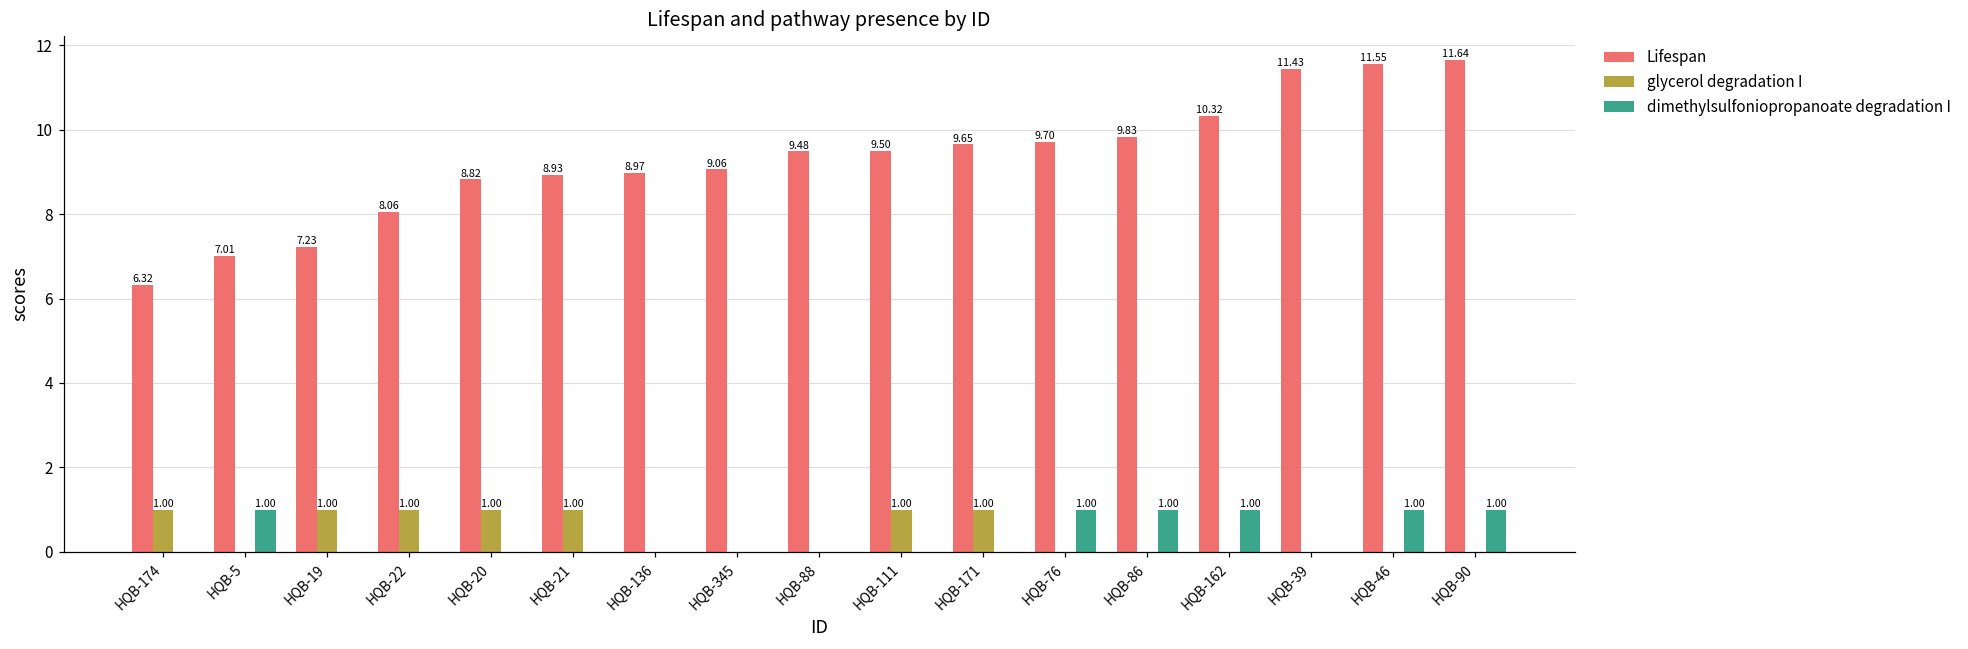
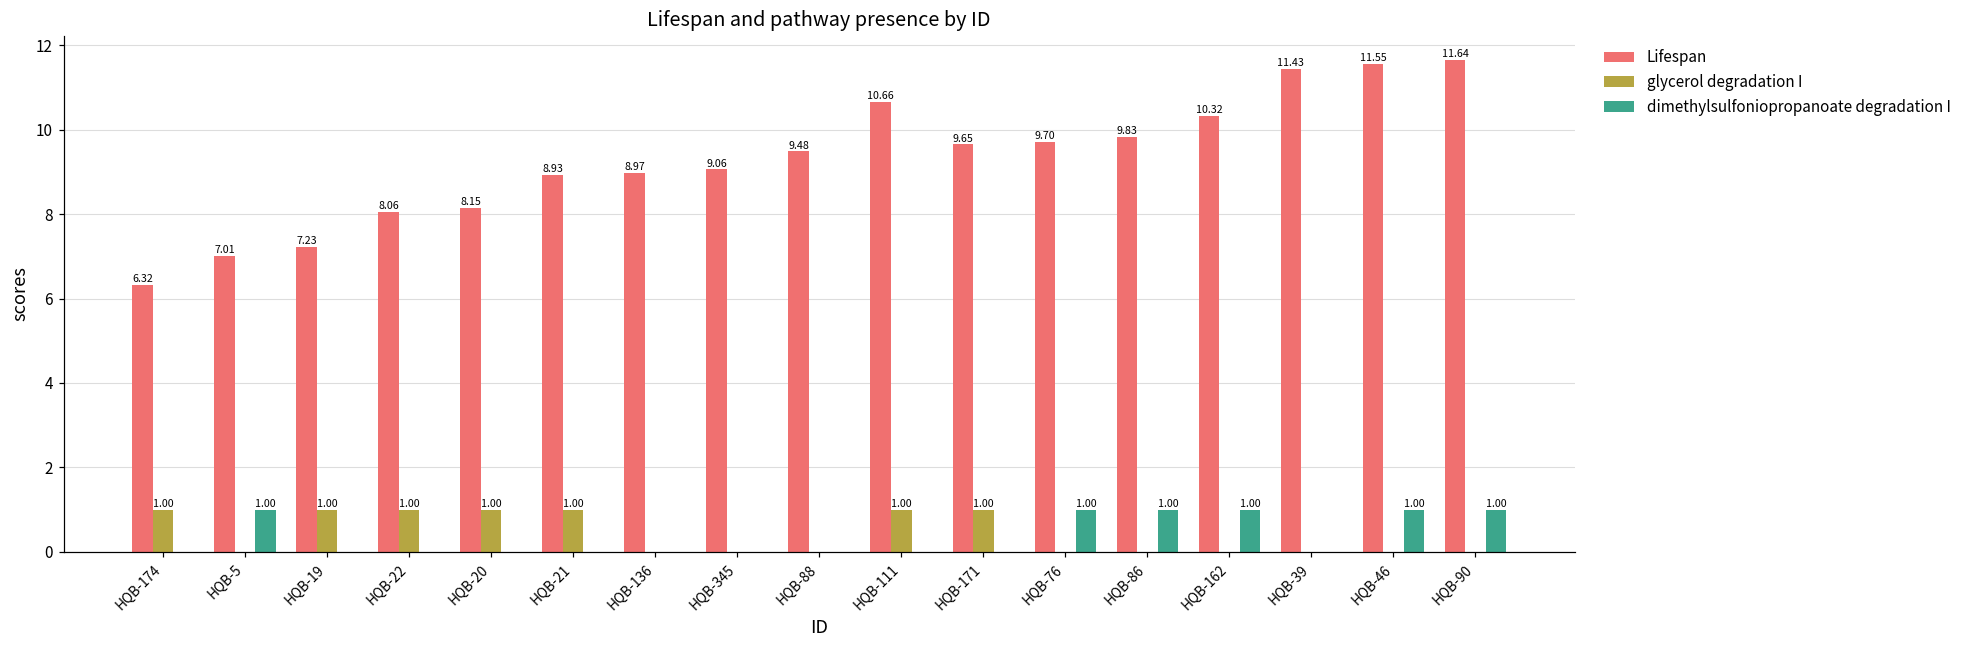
Lifespan, HQB-20: 8.82 -> 8.15
Lifespan, HQB-111: 9.50 -> 10.66
